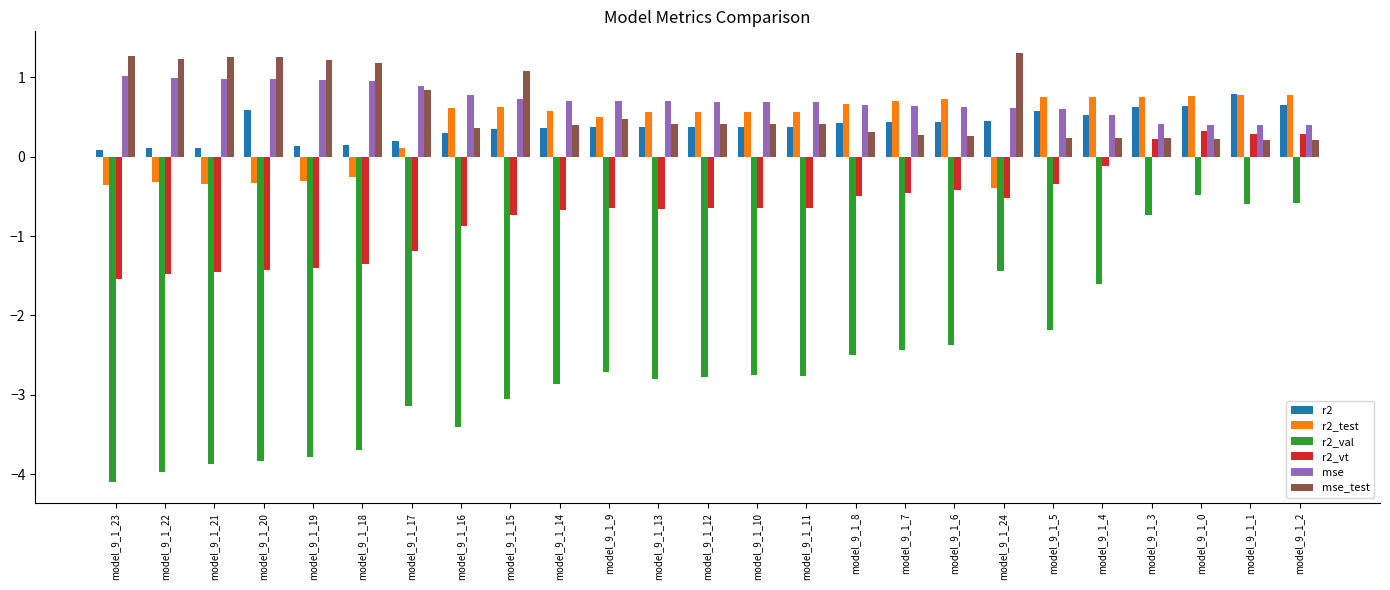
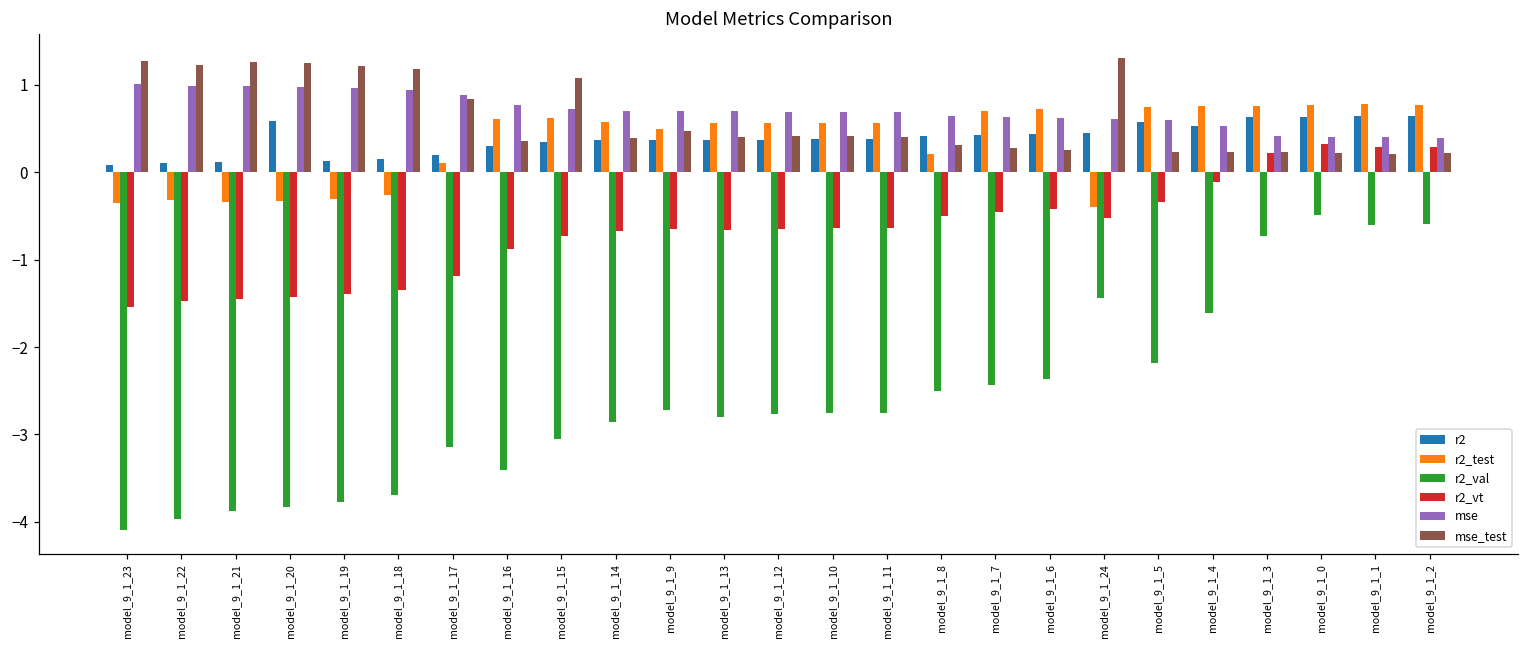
r2_test, model_9_1_8: 0.7 -> 0.2
r2, model_9_1_1: 0.8 -> 0.6
